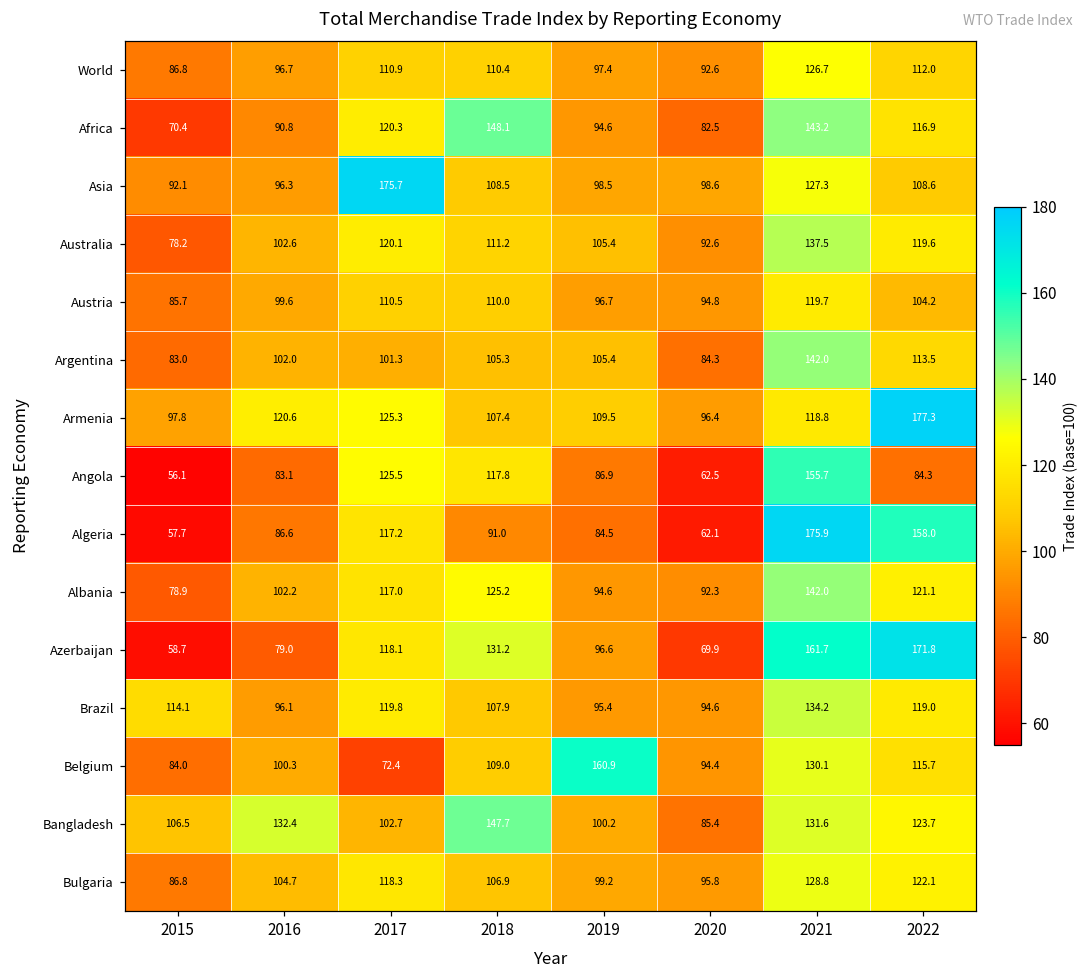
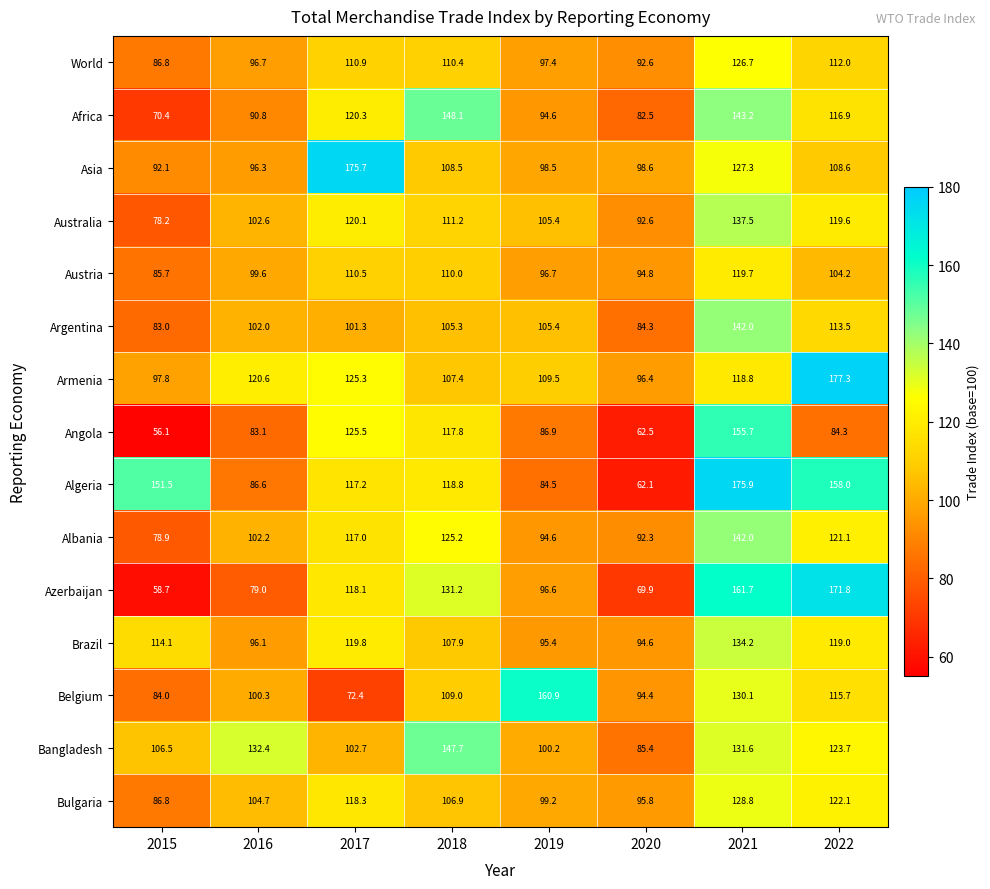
Algeria, 2015: 57.7 -> 151.5
Algeria, 2018: 91.0 -> 118.8
